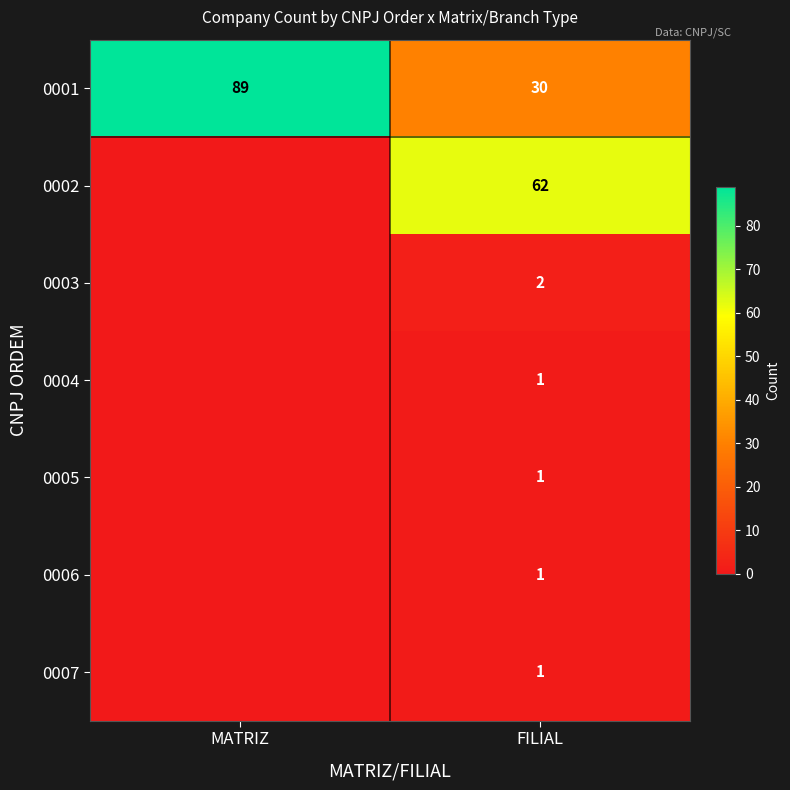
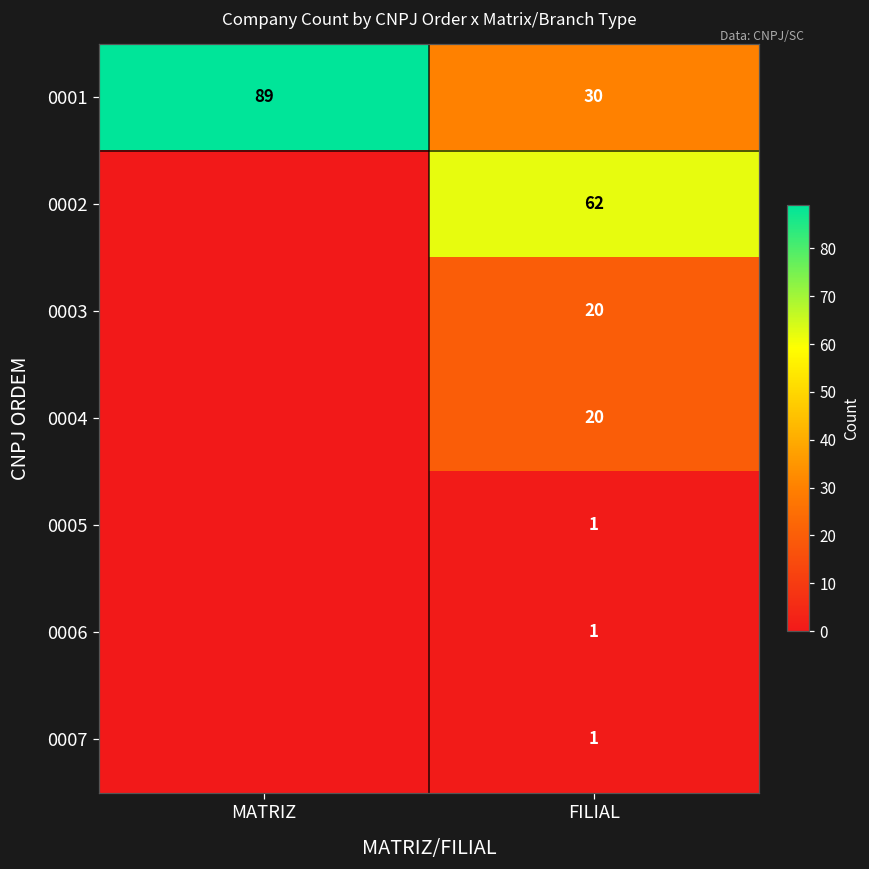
0003, FILIAL: 2 -> 20
0004, FILIAL: 1 -> 20
